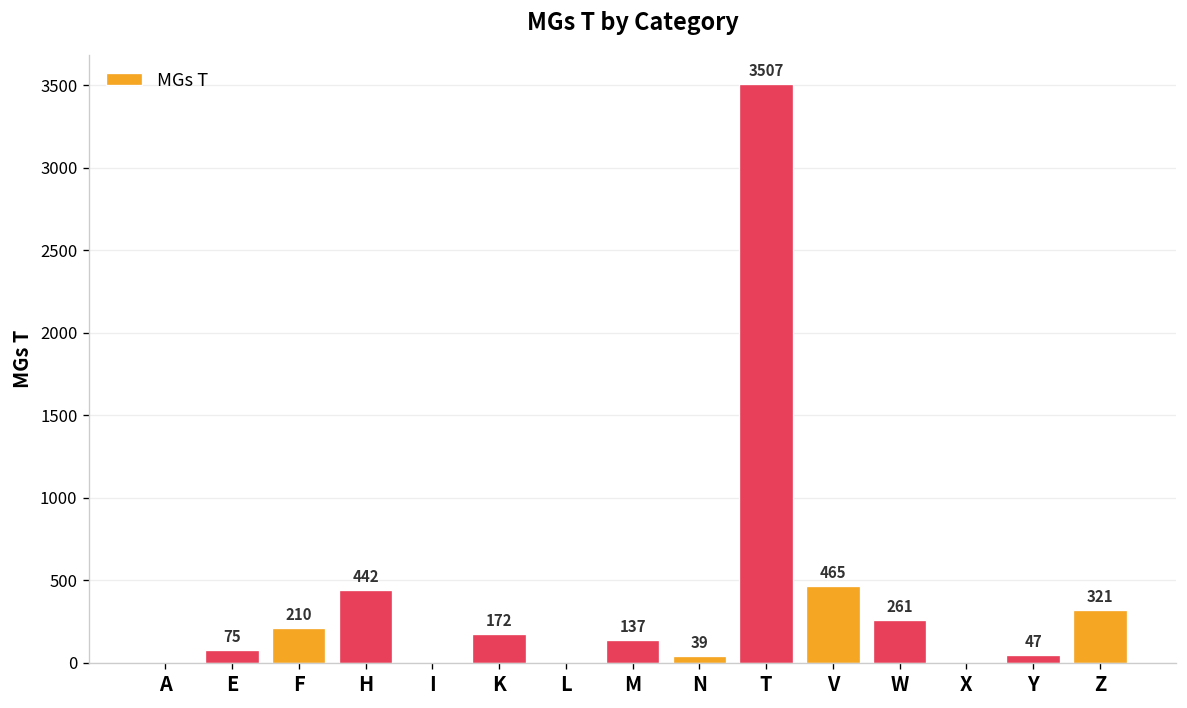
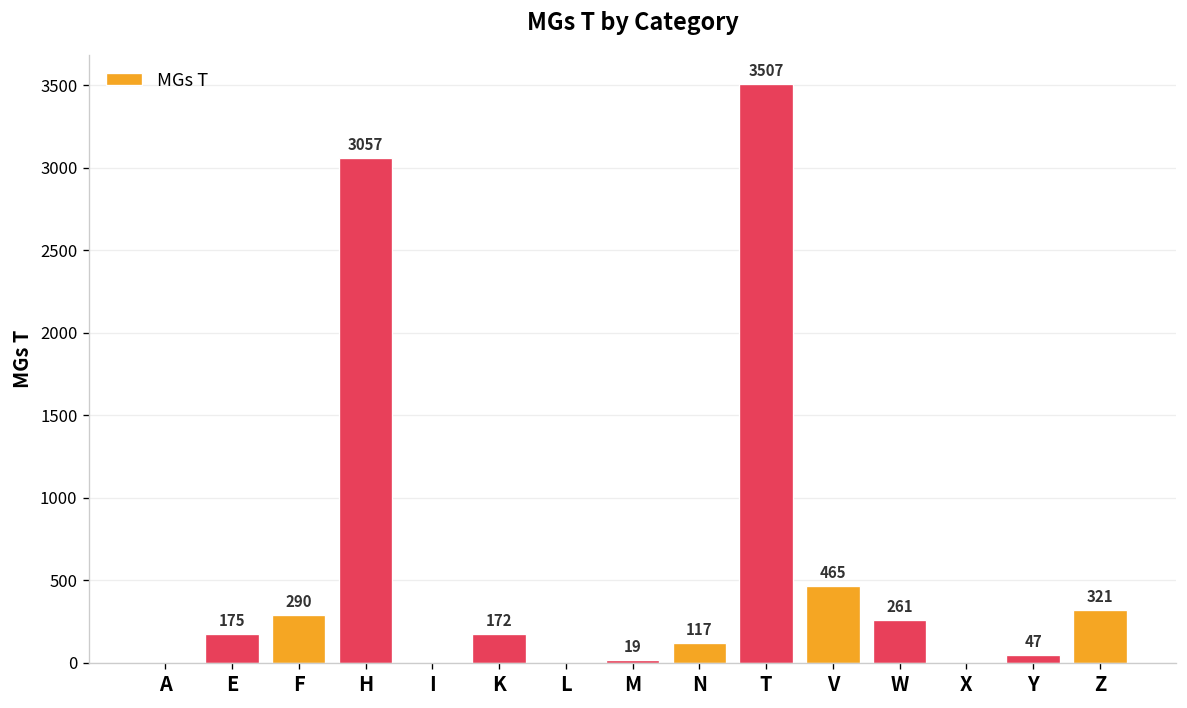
E: 75 -> 175
F: 210 -> 290
H: 442 -> 3057
M: 137 -> 19
N: 39 -> 117
